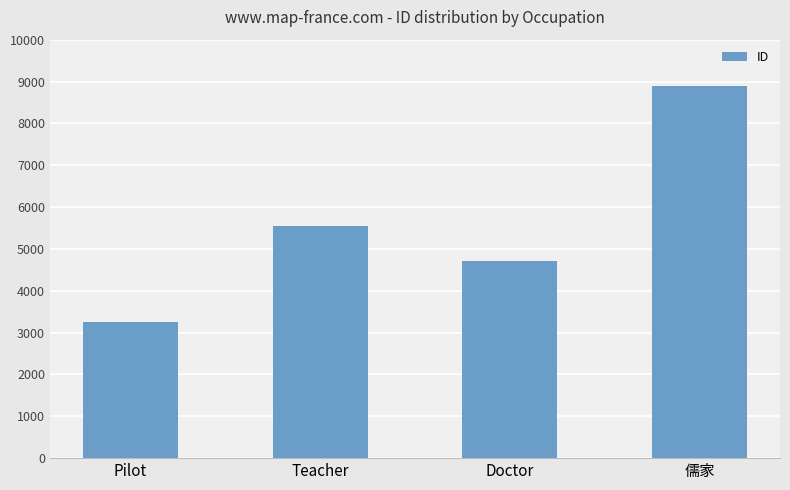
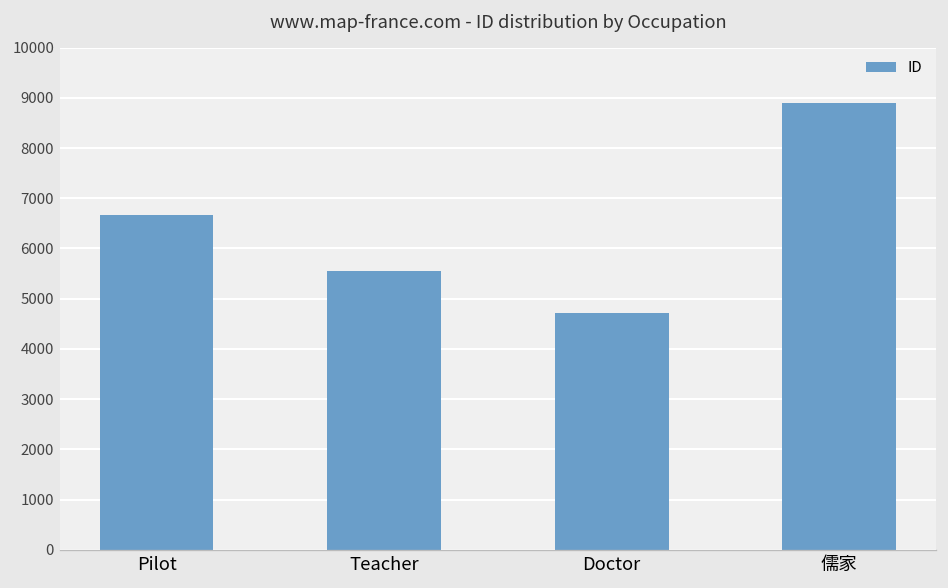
Pilot: 3200 -> 6700
